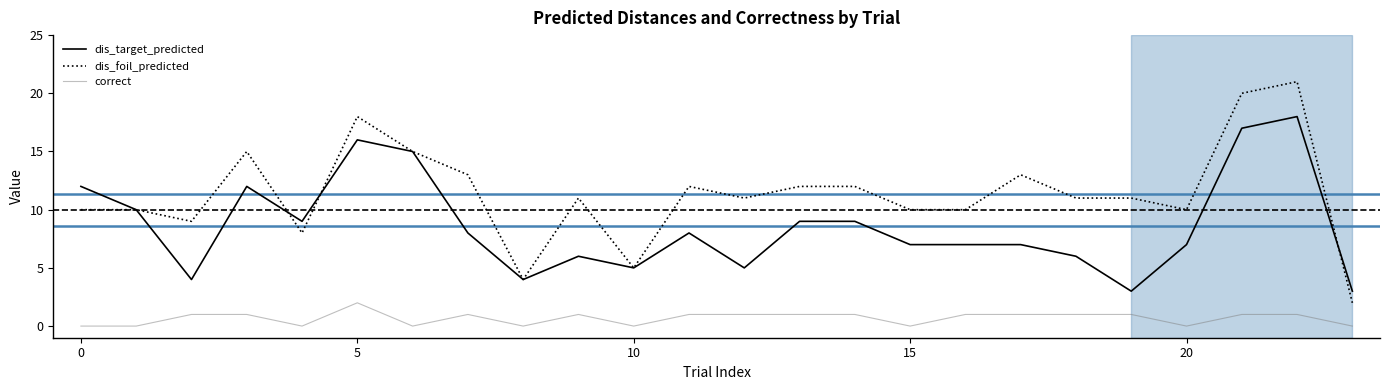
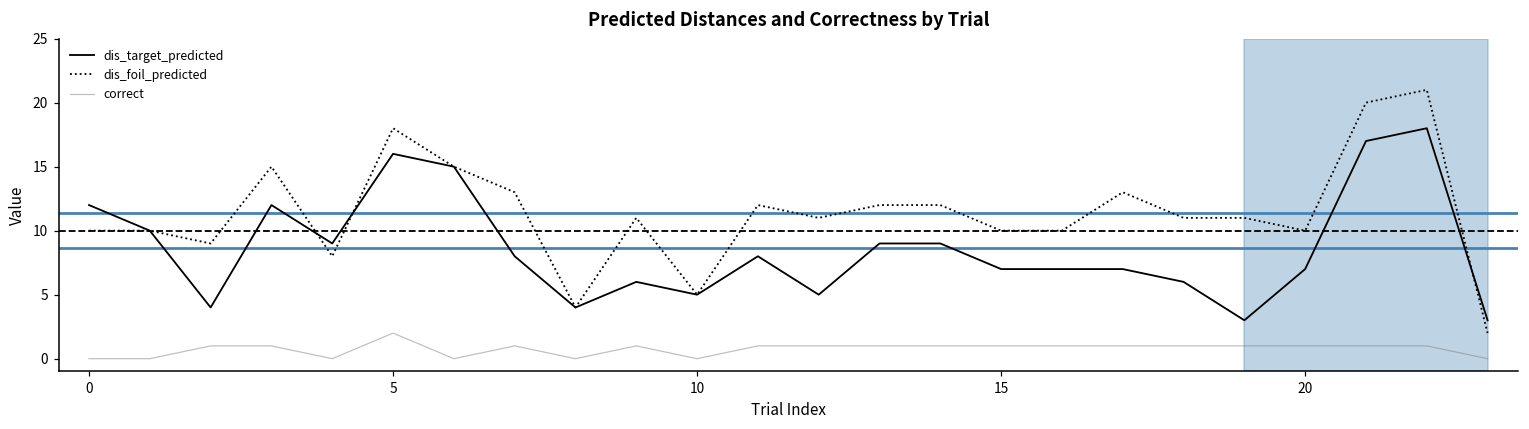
correct, 15: 0 -> 1
correct, 20: 0 -> 1
